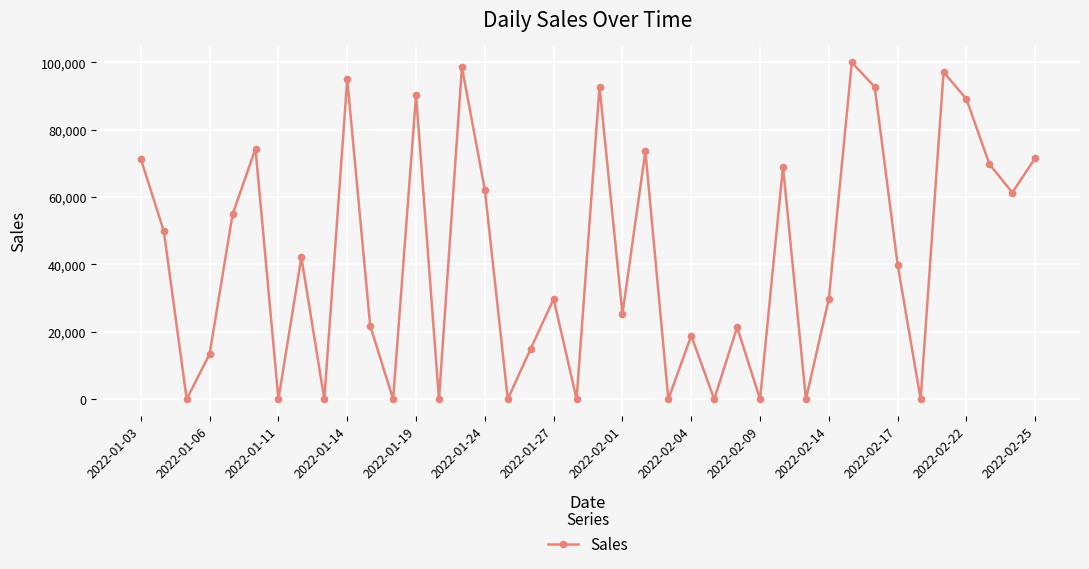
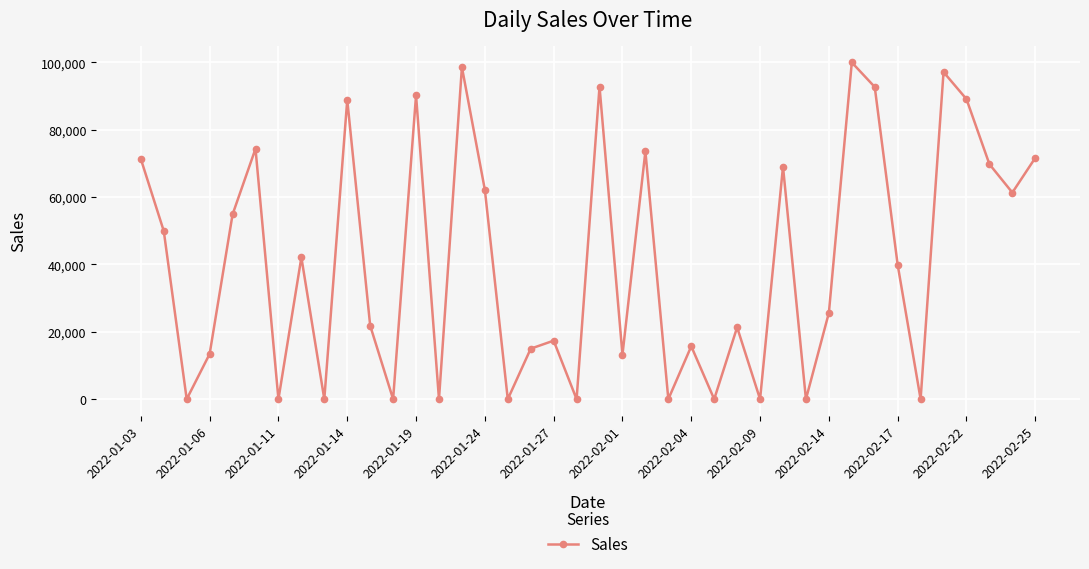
2022-01-14: 95,000 -> 89,000
2022-01-27: 30,000 -> 17,000
2022-02-01: 25,000 -> 13,000
2022-02-04: 19,000 -> 16,000
2022-02-14: 30,000 -> 26,000
